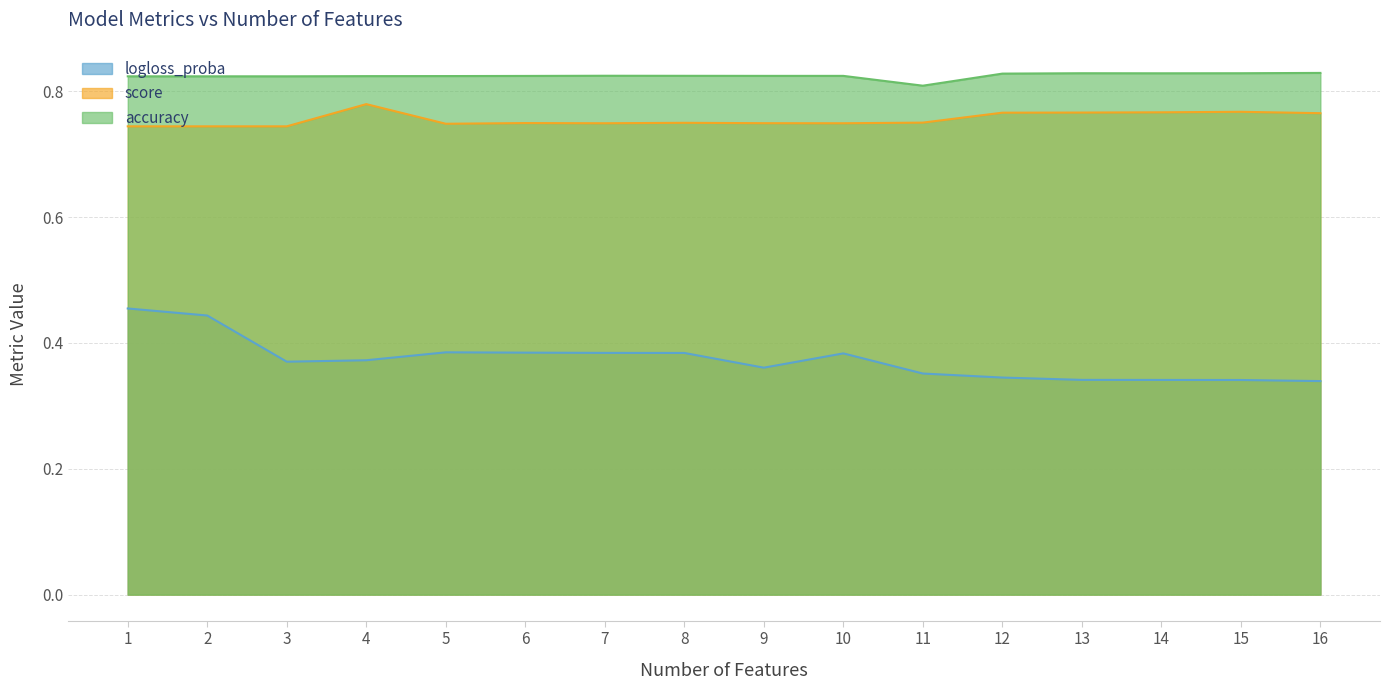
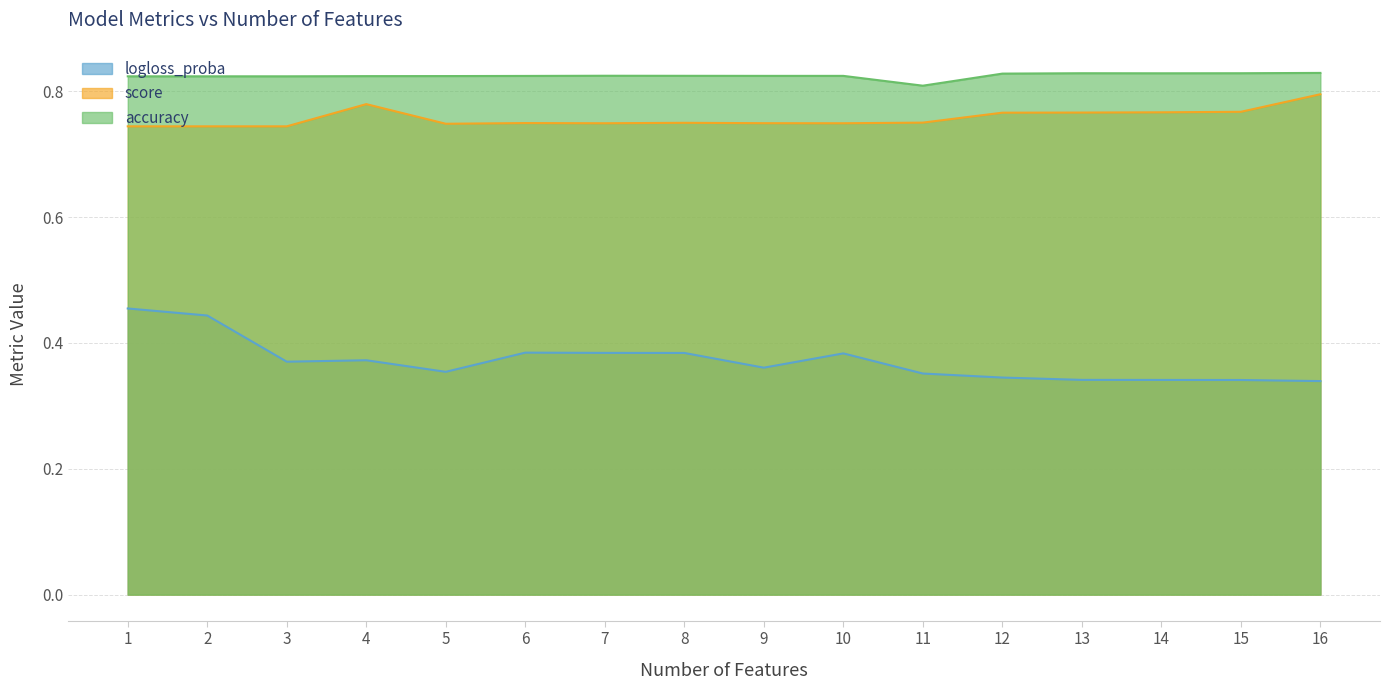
logloss_proba, 5: 0.39 -> 0.35
score, 16: 0.77 -> 0.80
